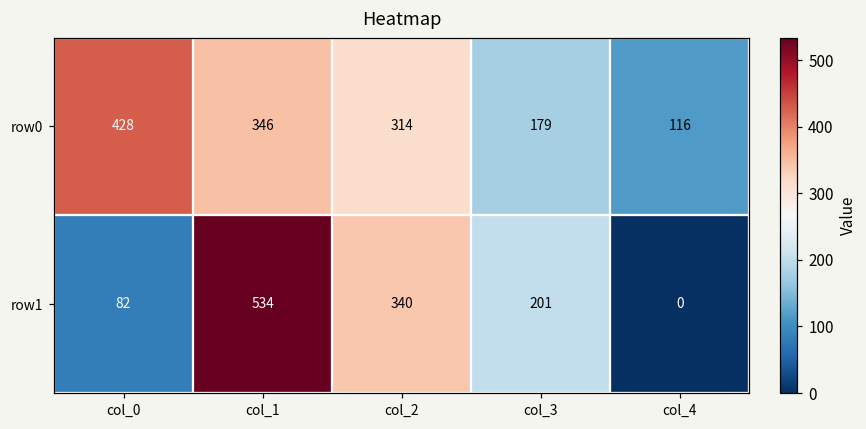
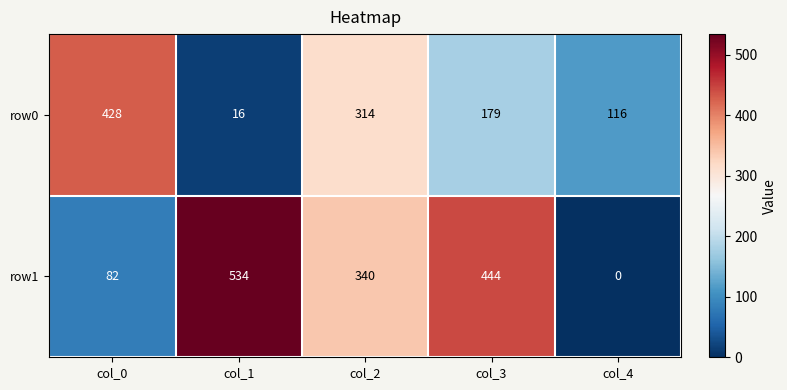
row0, col_1: 346 -> 16
row1, col_3: 201 -> 444
